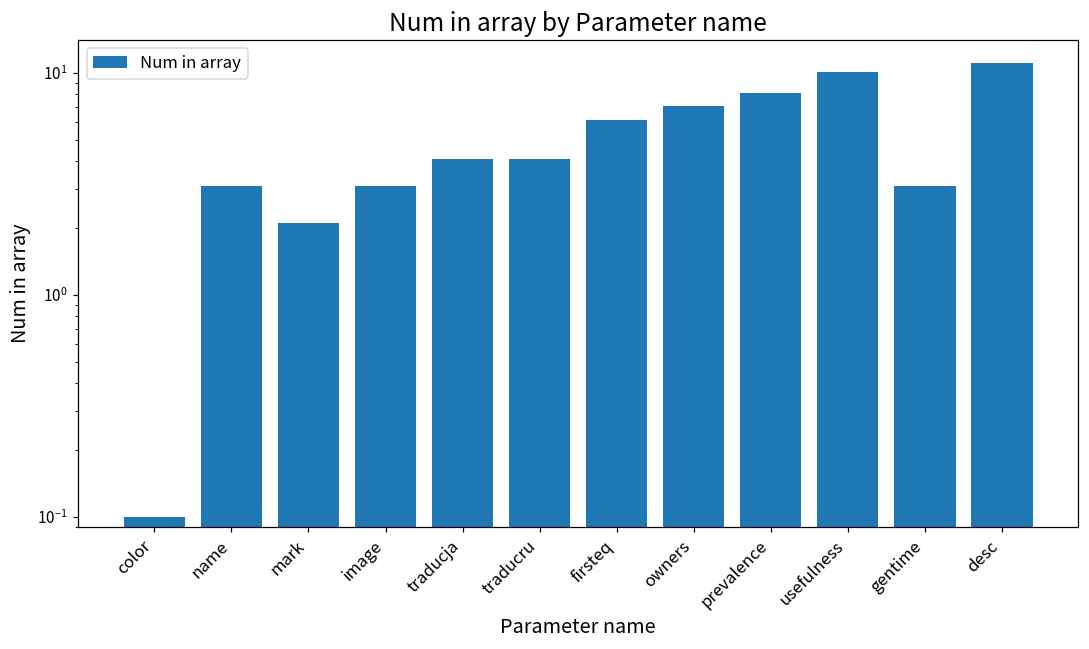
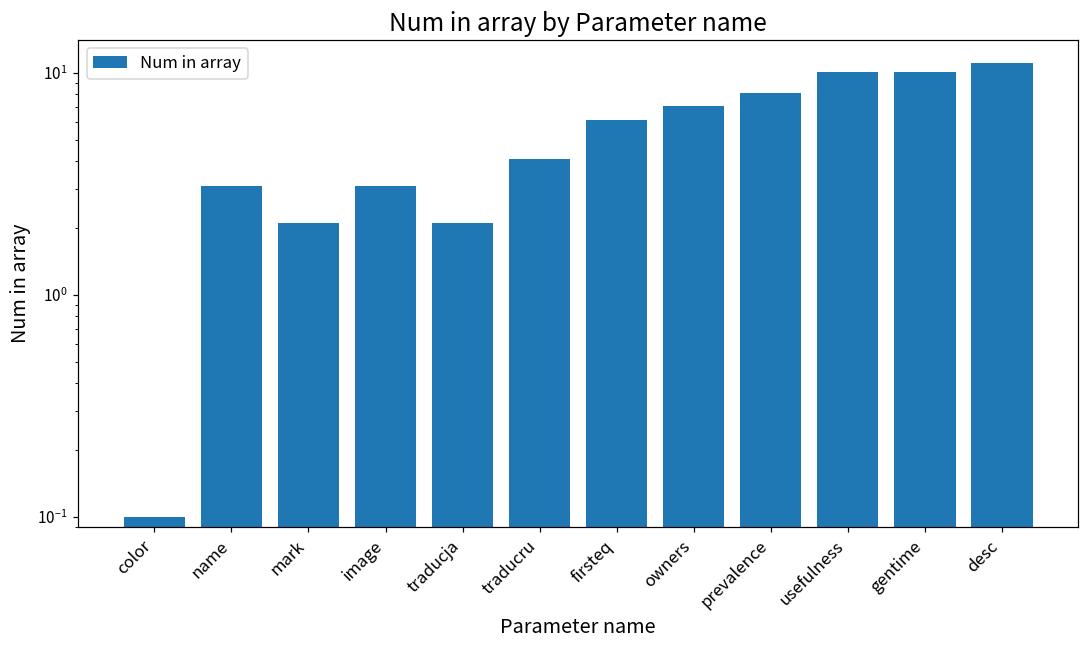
traducja: 4.1 -> 2.1
gentime: 3.1 -> 10
